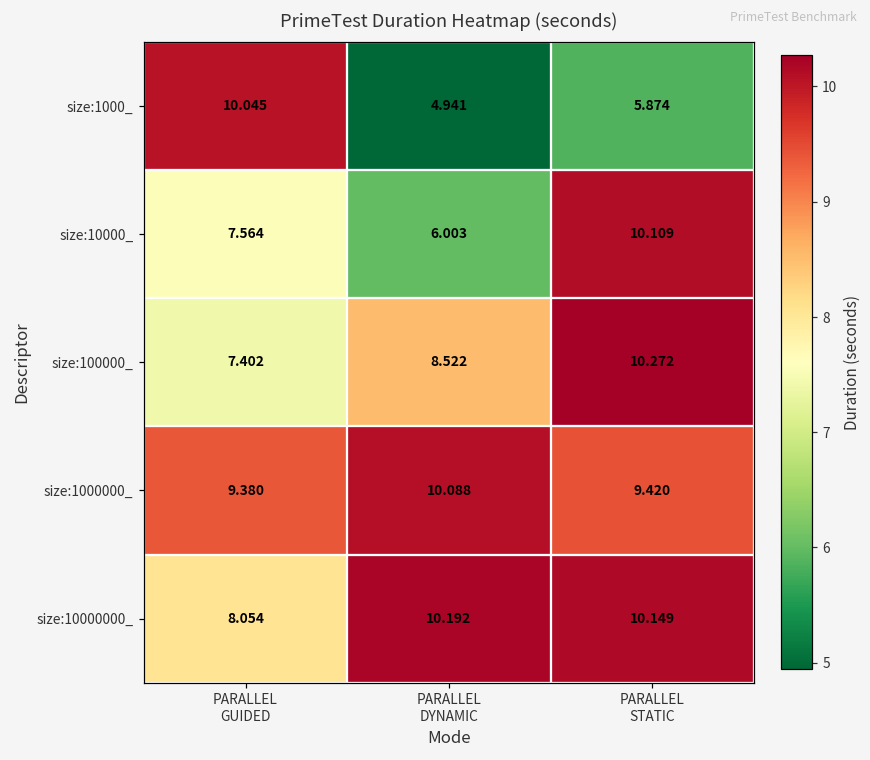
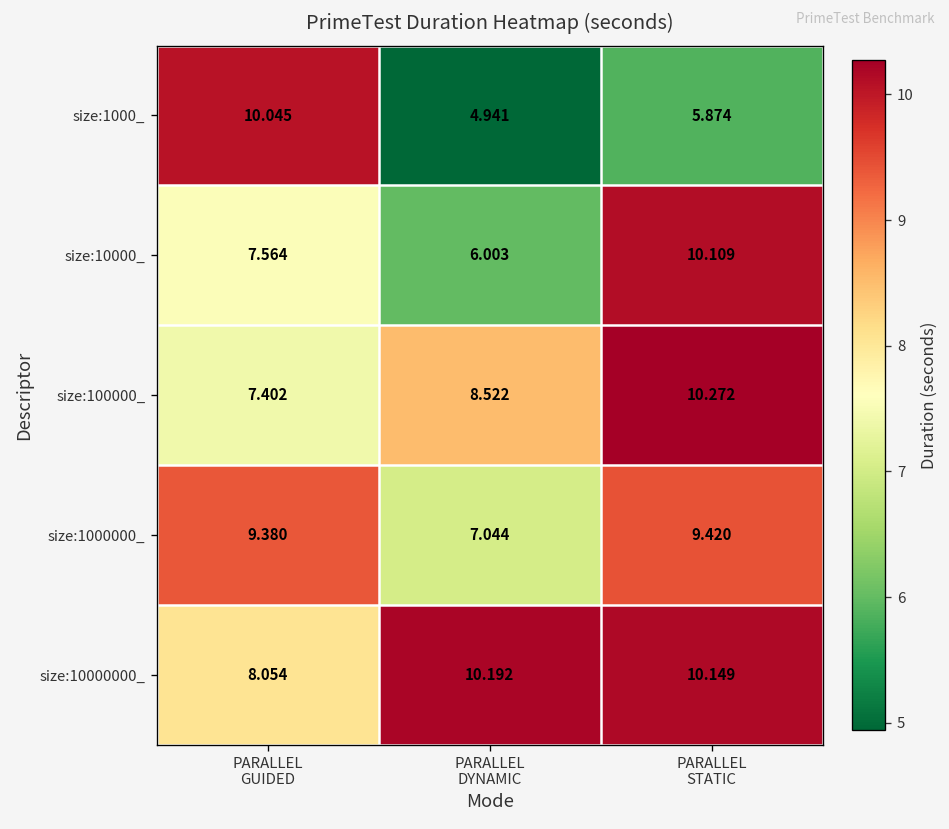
size:1000000_, PARALLEL DYNAMIC: 10.088 -> 7.044
